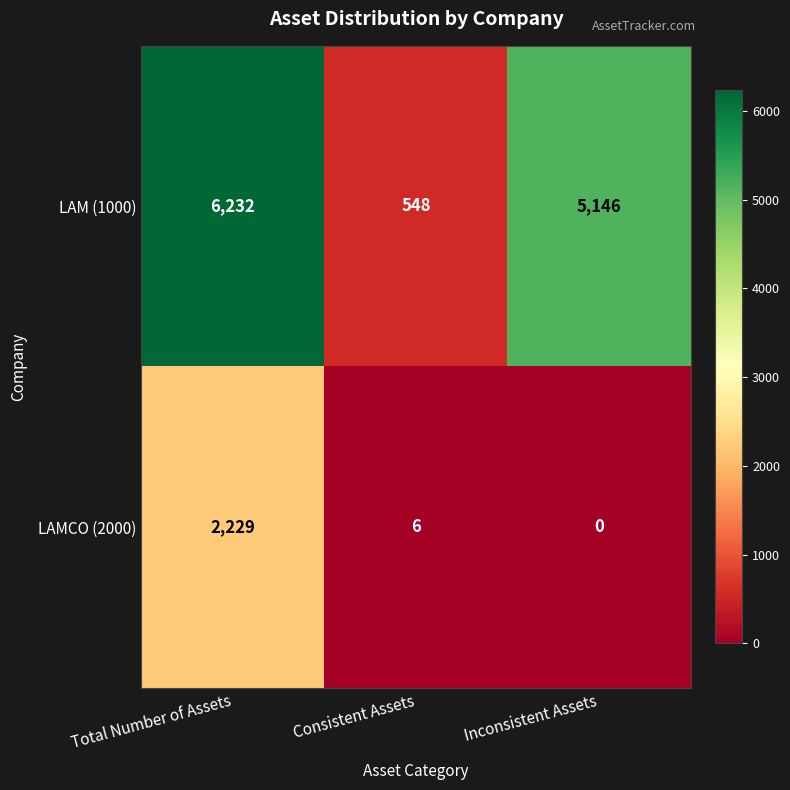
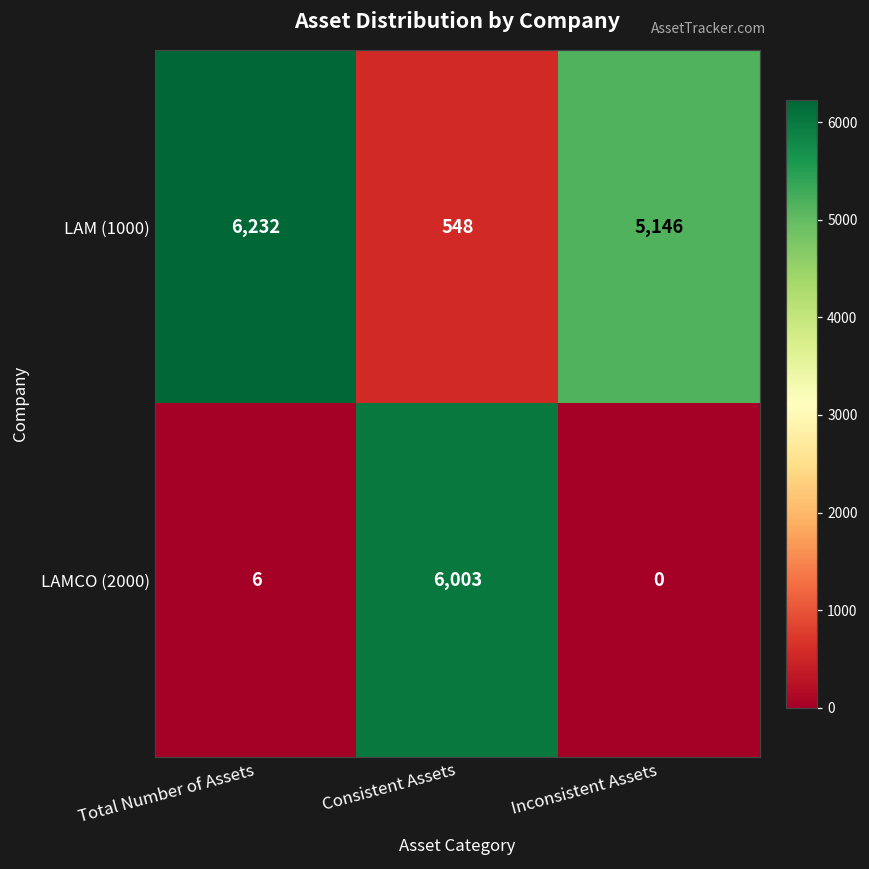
LAMCO (2000), Total Number of Assets: 2,229 -> 6
LAMCO (2000), Consistent Assets: 6 -> 6,003
